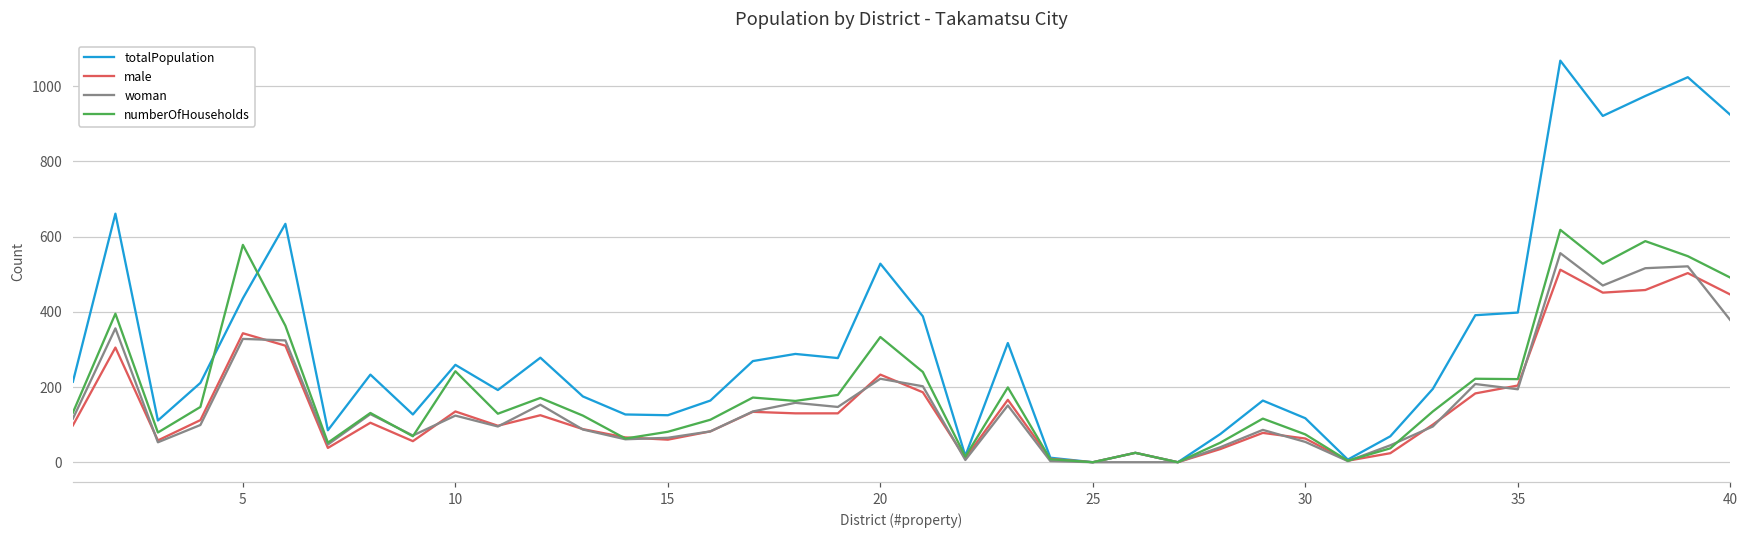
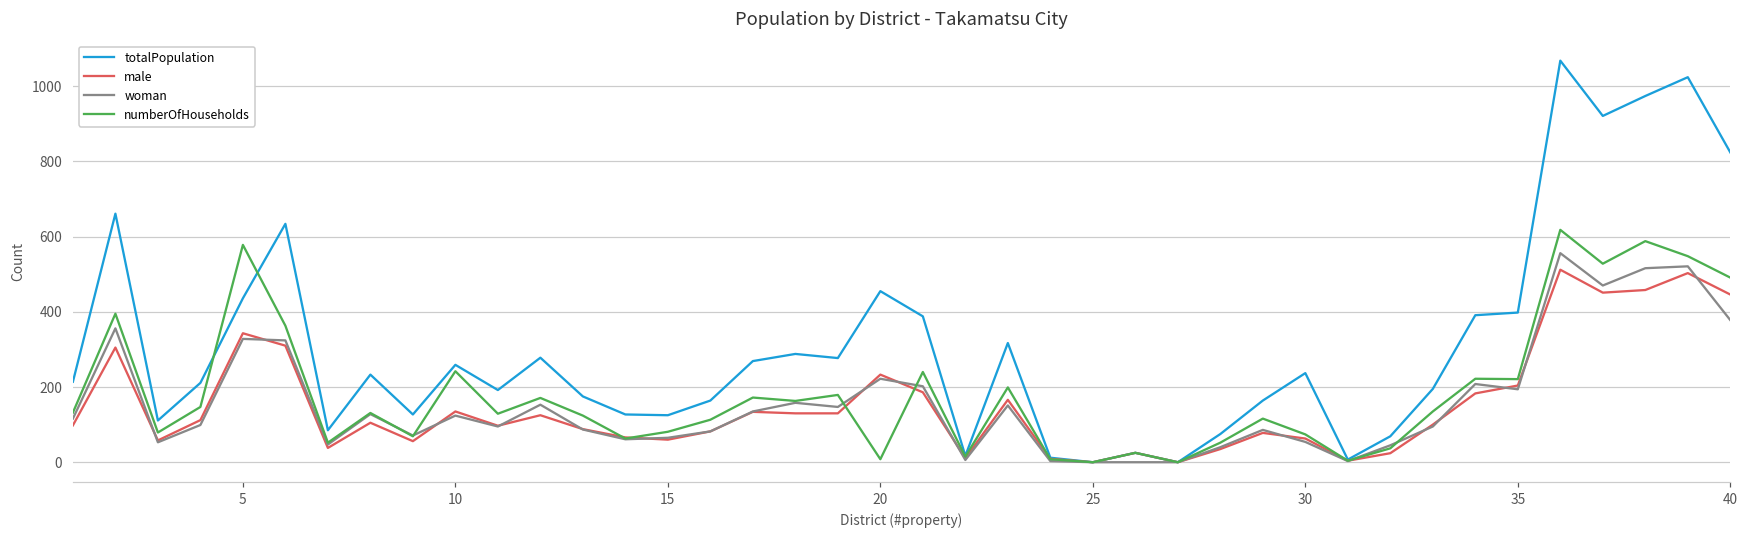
totalPopulation, 20: 530 -> 460
numberOfHouseholds, 20: 330 -> 10
totalPopulation, 30: 120 -> 240
totalPopulation, 40: 920 -> 820
